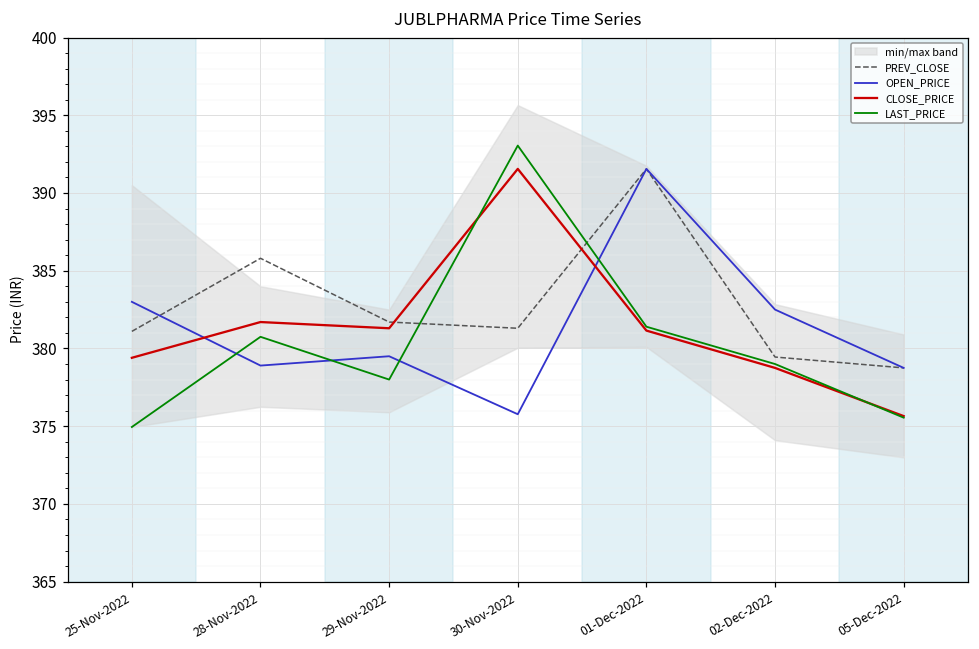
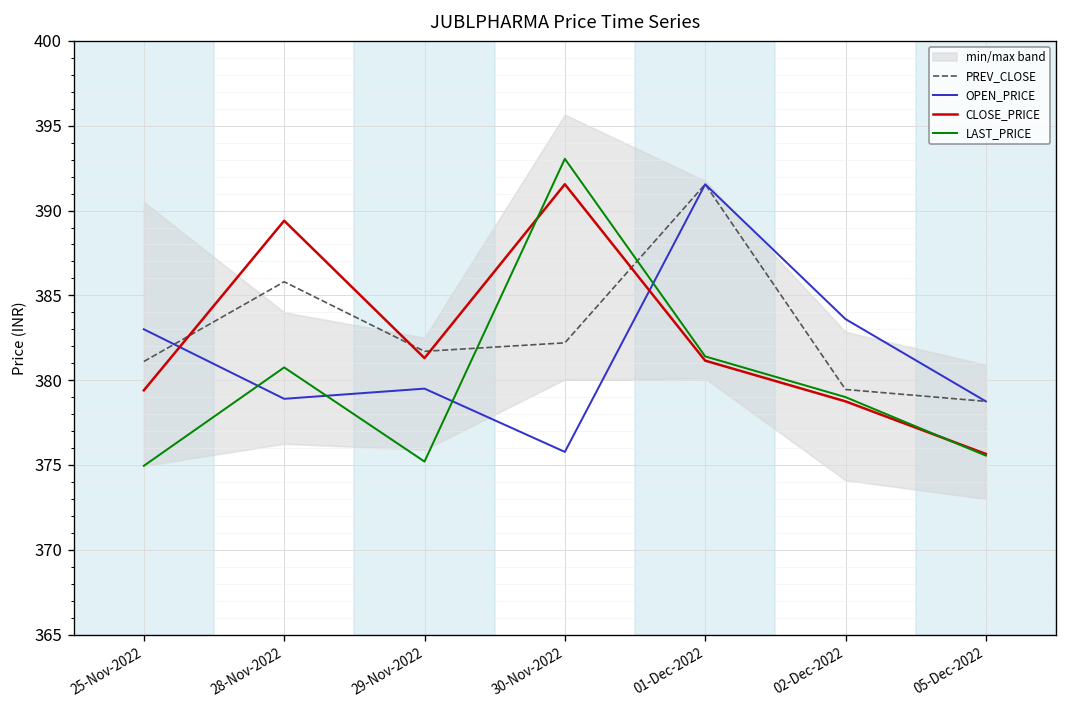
CLOSE_PRICE, 28-Nov-2022: 381.7 -> 389.4
LAST_PRICE, 29-Nov-2022: 378.0 -> 375.2
PREV_CLOSE, 30-Nov-2022: 381.3 -> 382.2
OPEN_PRICE, 02-Dec-2022: 382.5 -> 383.6
